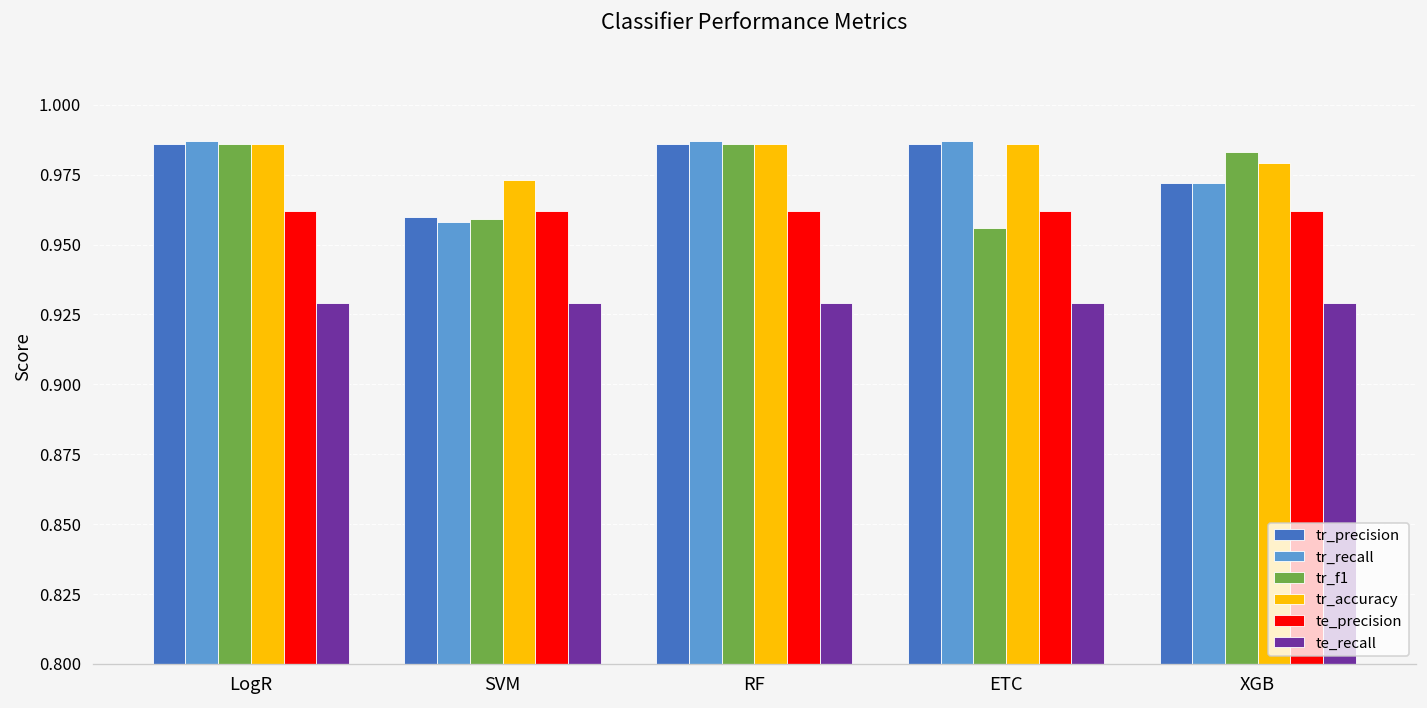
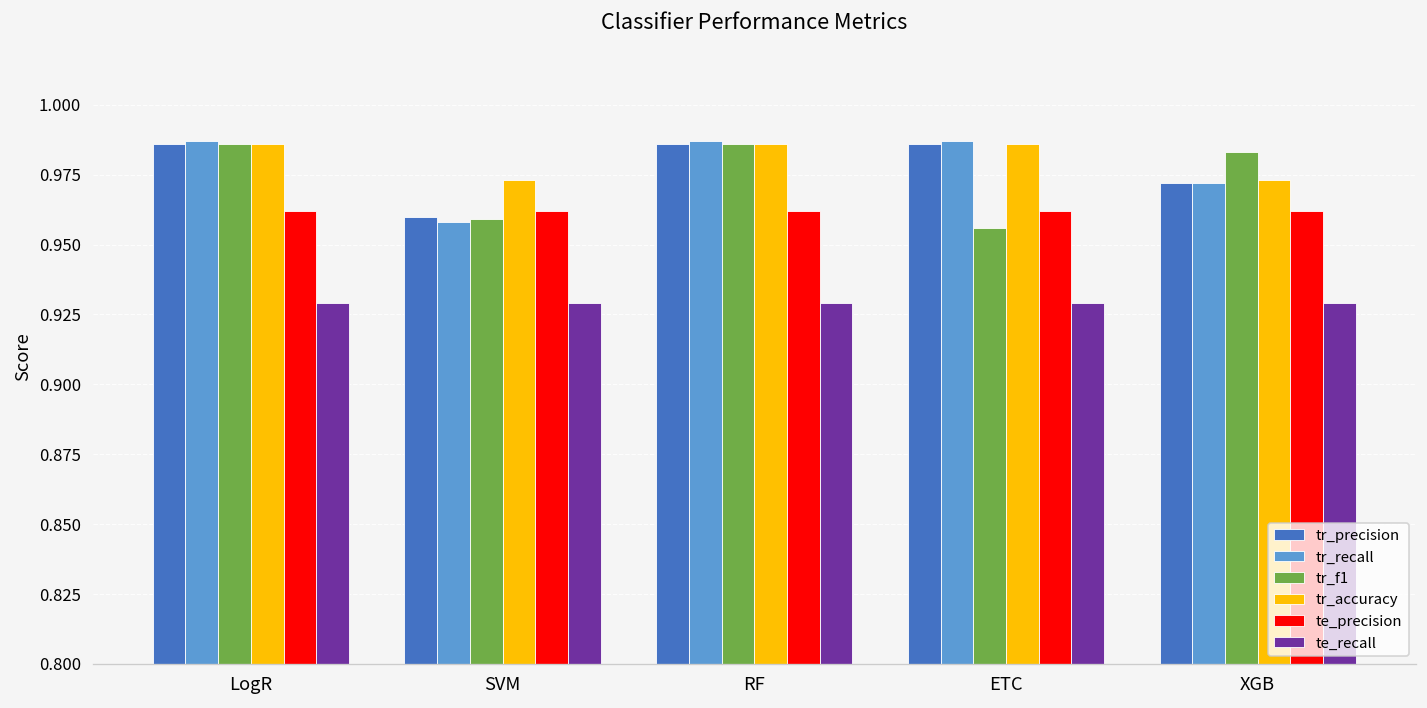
tr_accuracy, XGB: 0.979 -> 0.973
